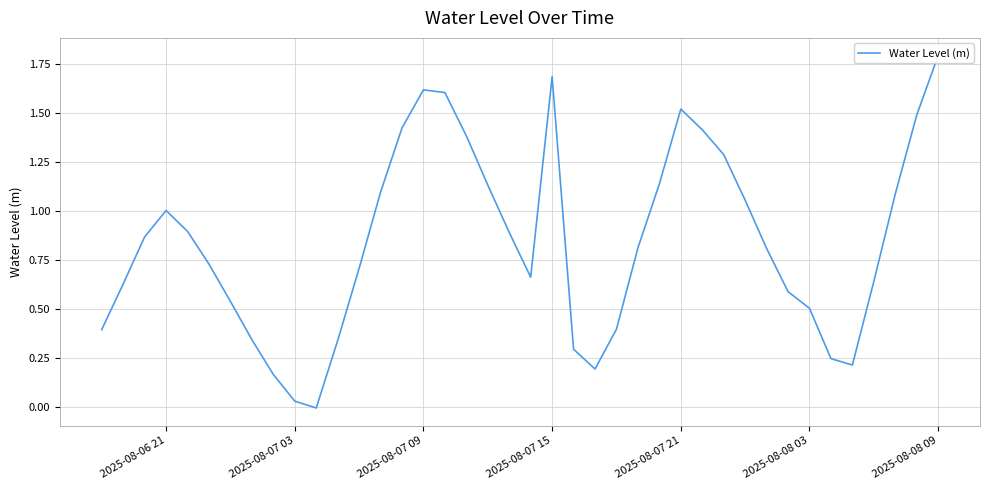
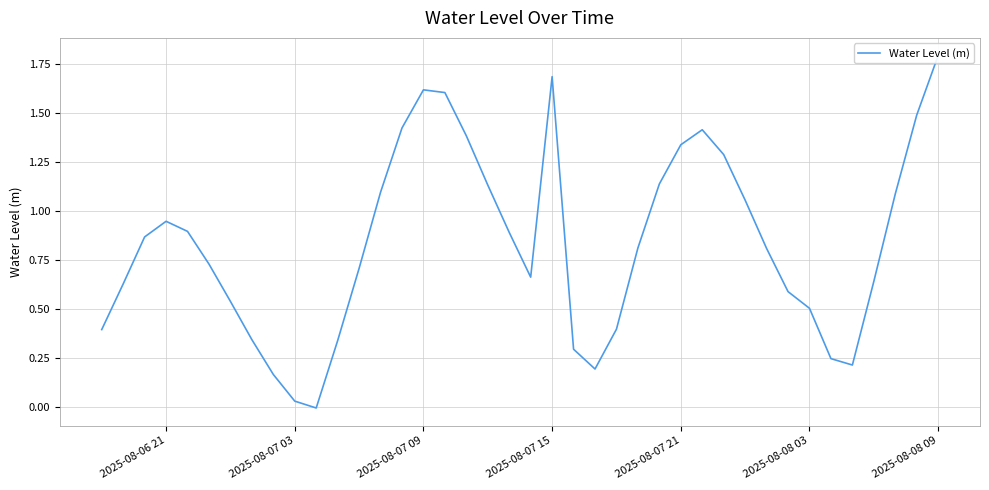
2025-08-06 21: 1.00 -> 0.95
2025-08-07 21: 1.52 -> 1.34
